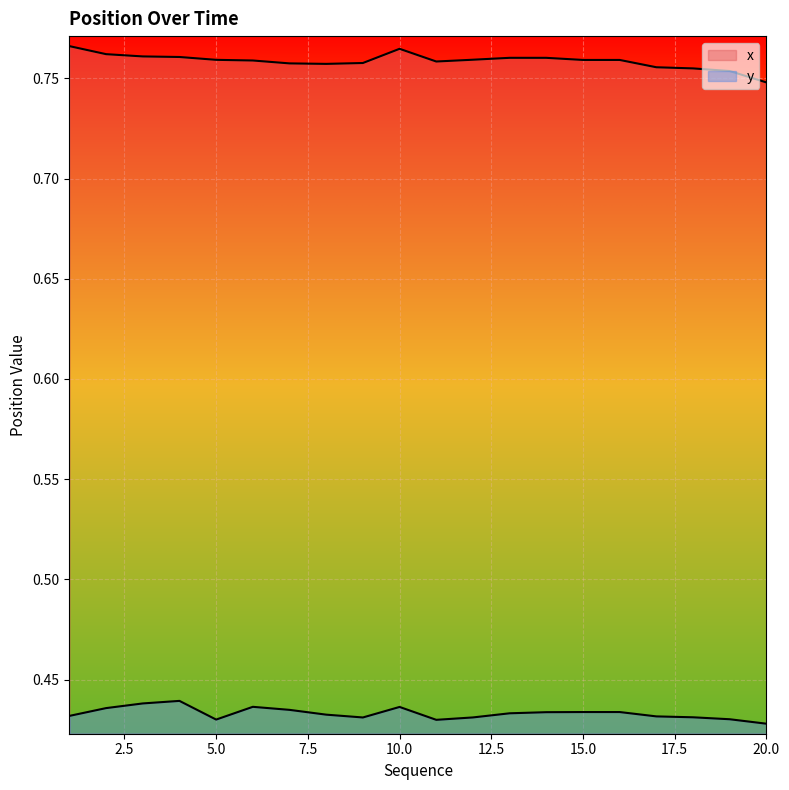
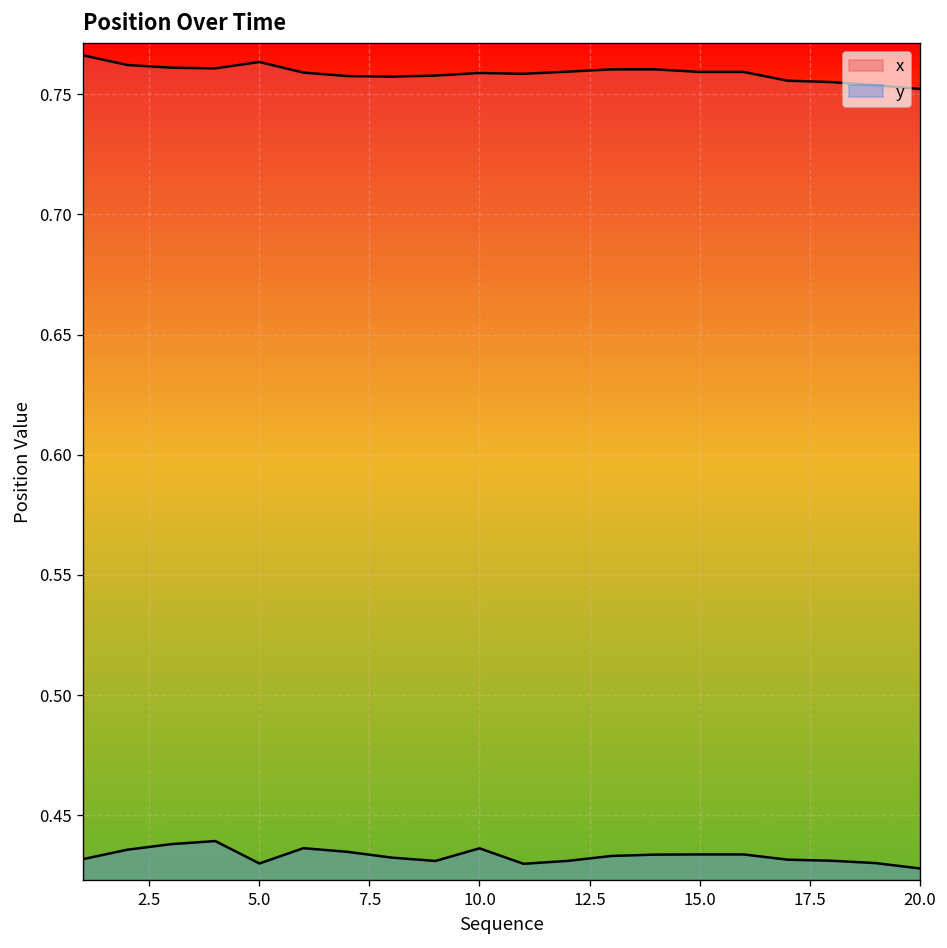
x, 5.0: 0.759 -> 0.763
x, 10.0: 0.765 -> 0.759
x, 20.0: 0.748 -> 0.752
